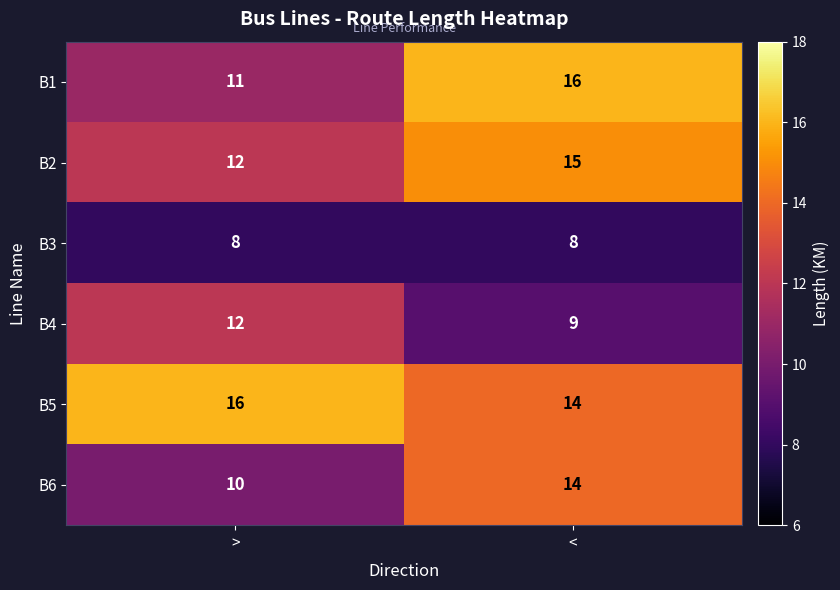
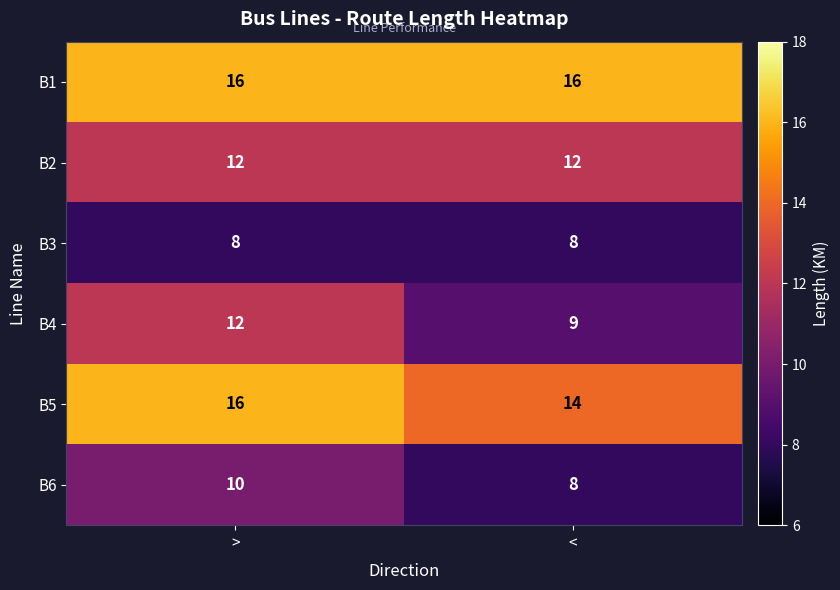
B1, >: 11 -> 16
B2, <: 15 -> 12
B6, <: 14 -> 8
